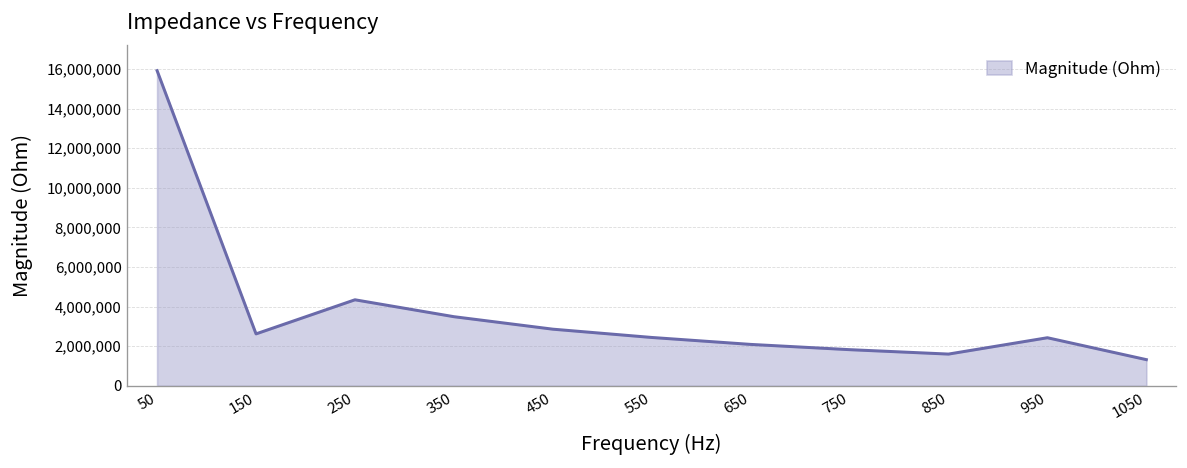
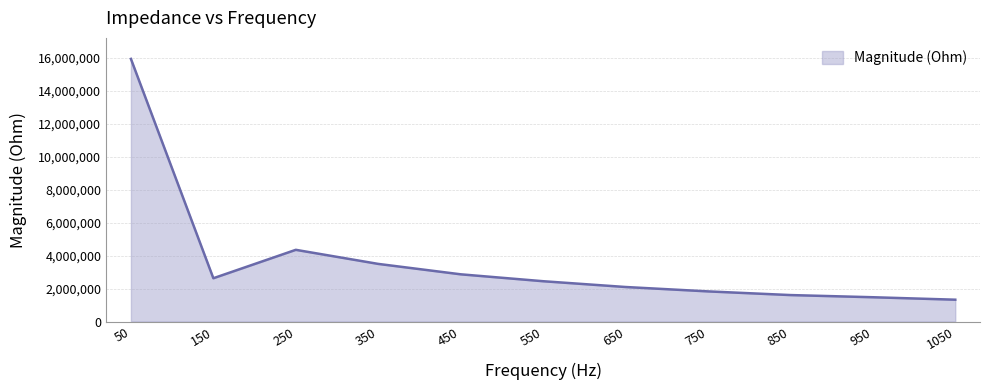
950: 2,400,000 -> 1,500,000
